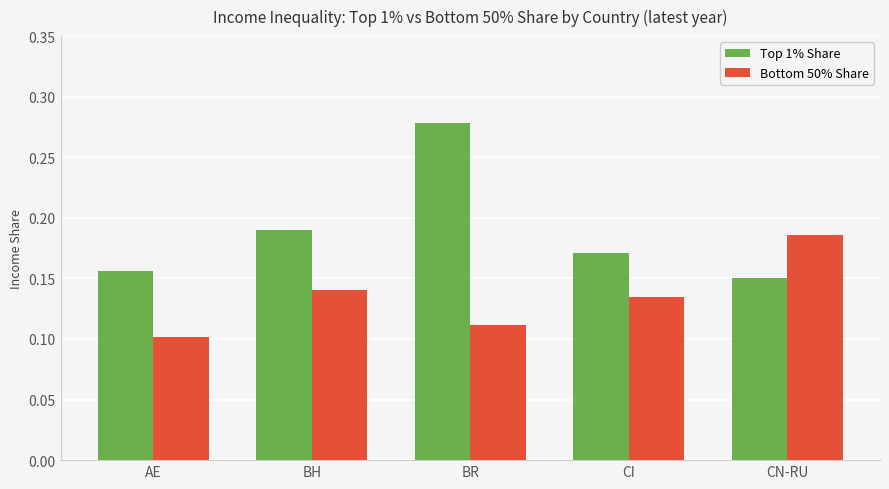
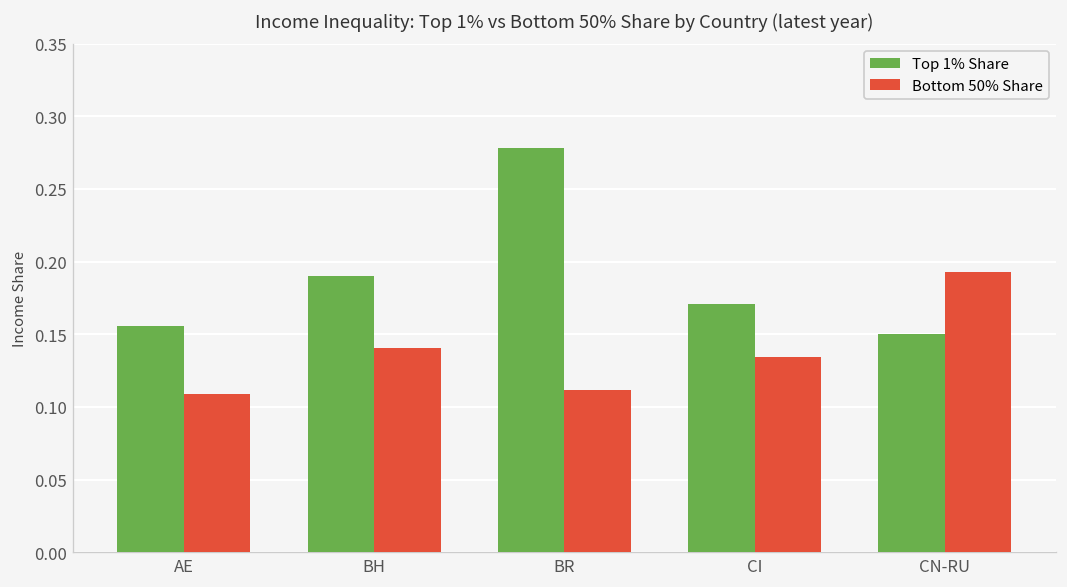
Bottom 50% Share, AE: 0.102 -> 0.109
Bottom 50% Share, CN-RU: 0.186 -> 0.193
